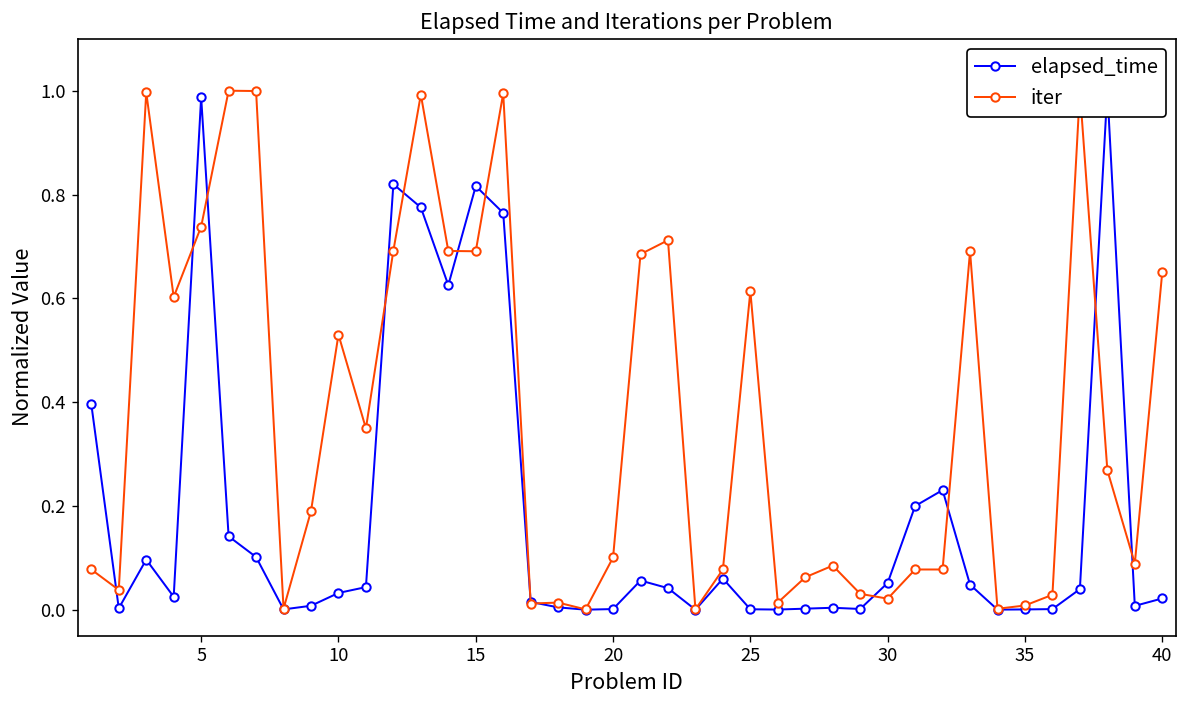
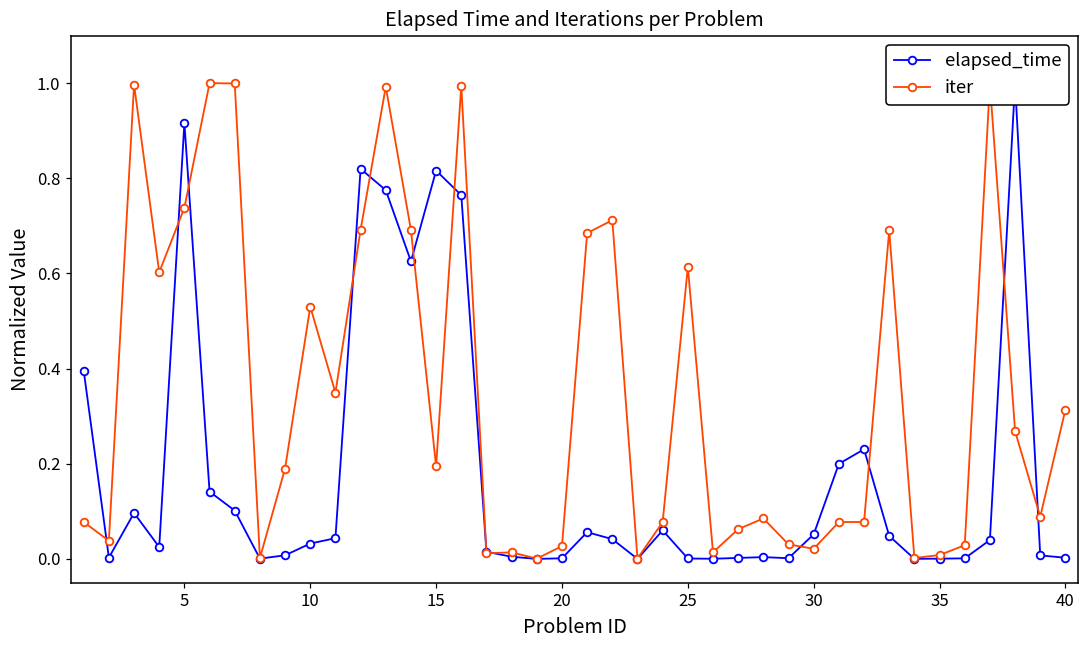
elapsed_time, 5: 0.99 -> 0.92
iter, 15: 0.69 -> 0.19
iter, 20: 0.10 -> 0.03
elapsed_time, 40: 0.02 -> 0.00
iter, 40: 0.65 -> 0.31
